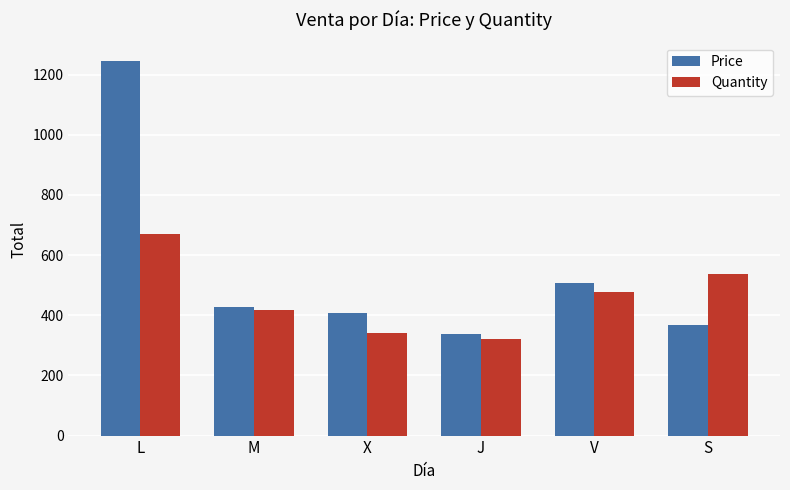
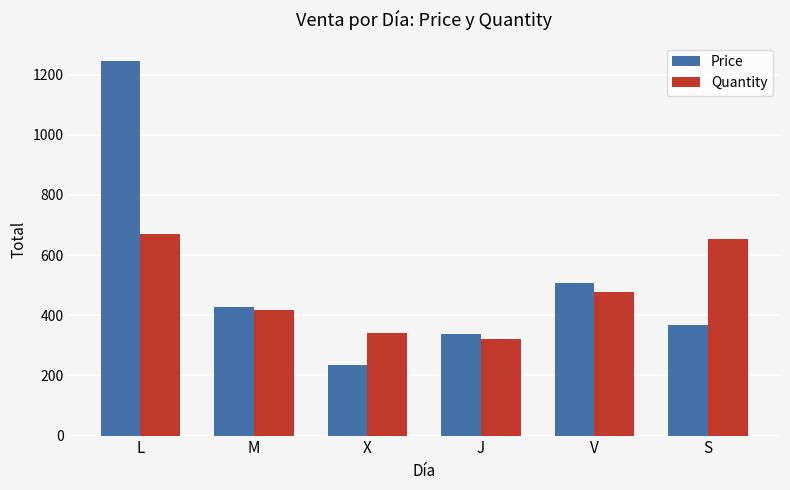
Price, X: 410 -> 240
Quantity, S: 540 -> 650
